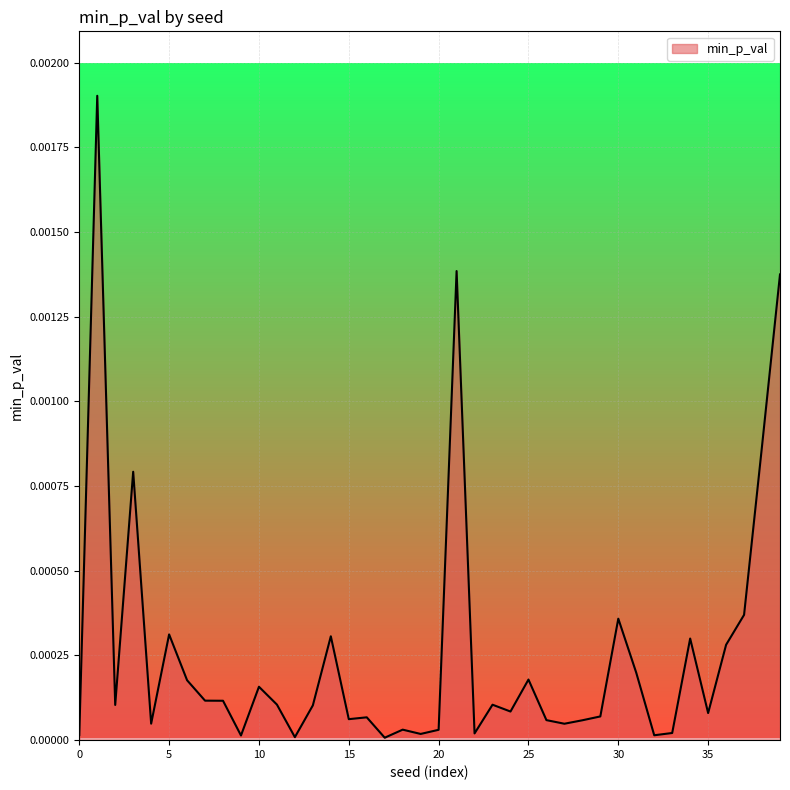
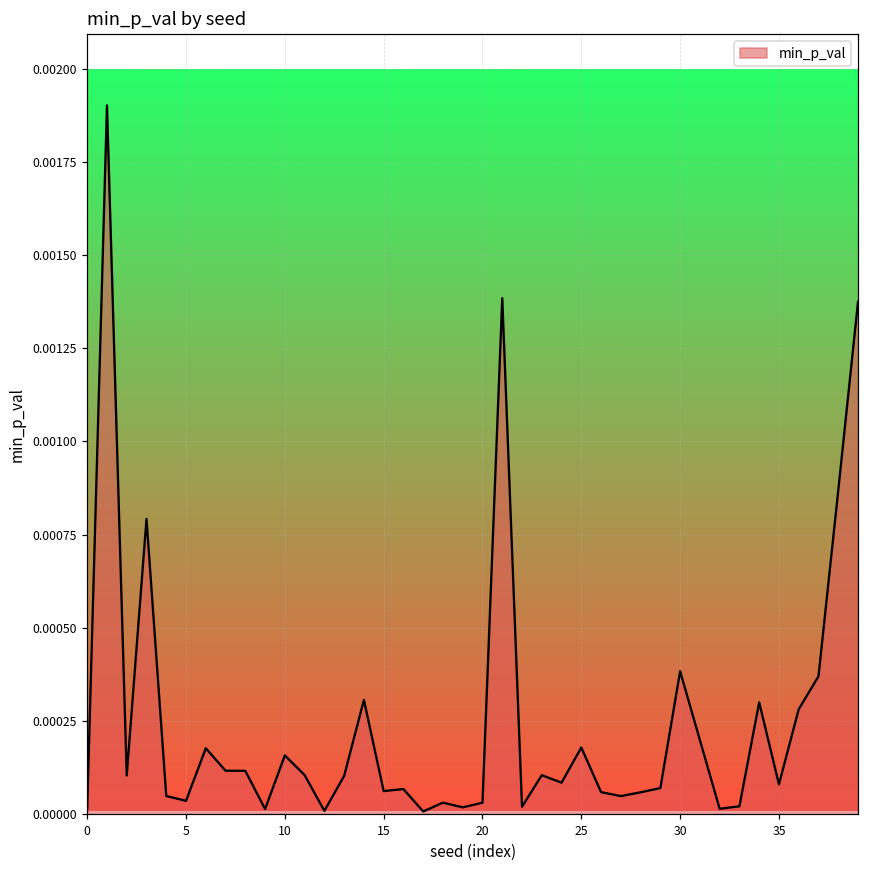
5: 0.00031 -> 0.00004
30: 0.00036 -> 0.00038
